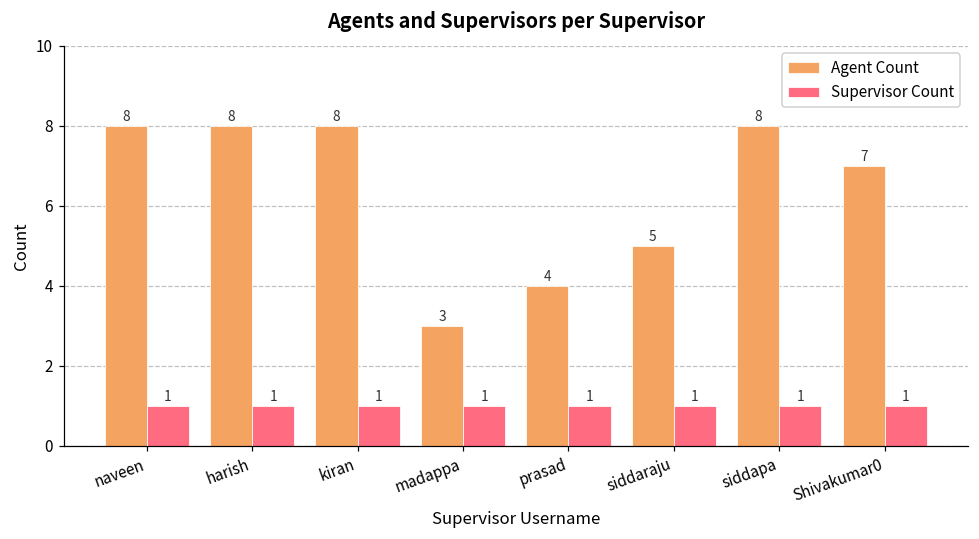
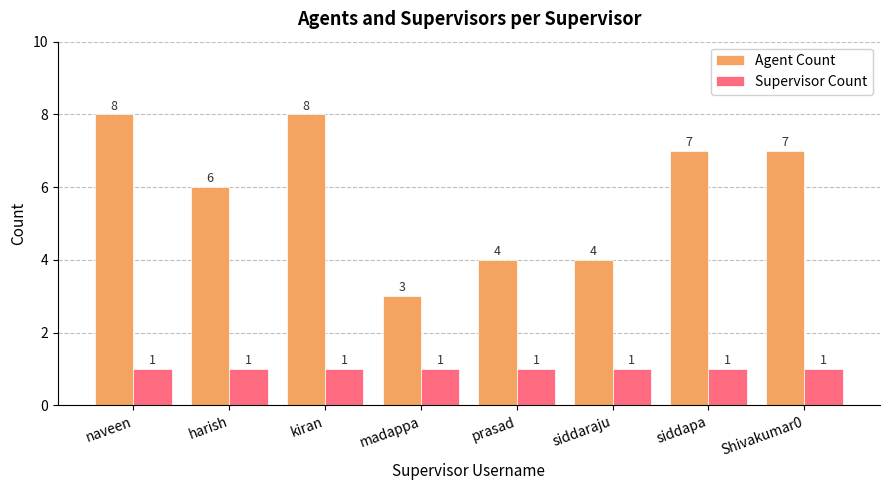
Agent Count, harish: 8 -> 6
Agent Count, siddaraju: 5 -> 4
Agent Count, siddapa: 8 -> 7
